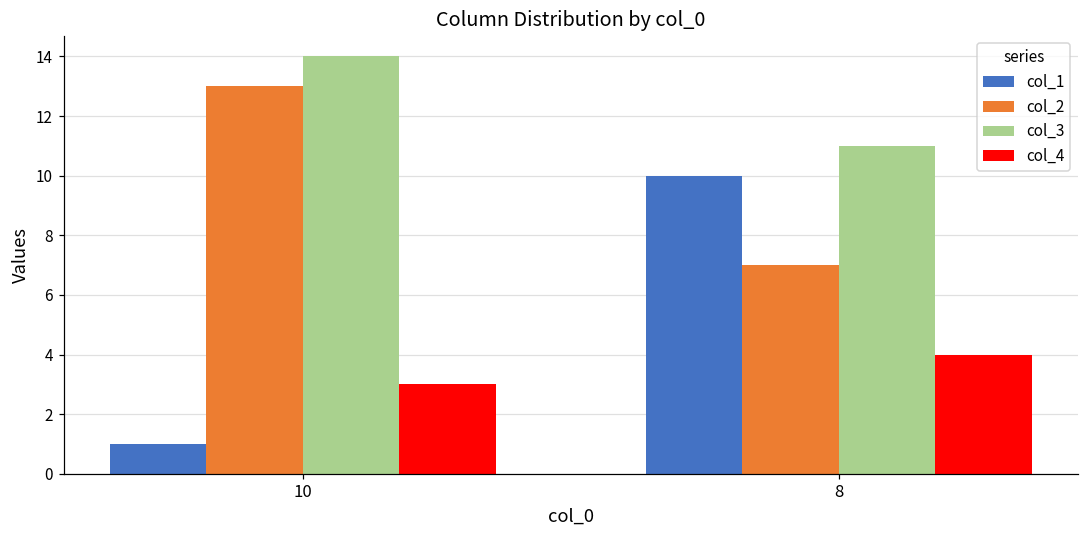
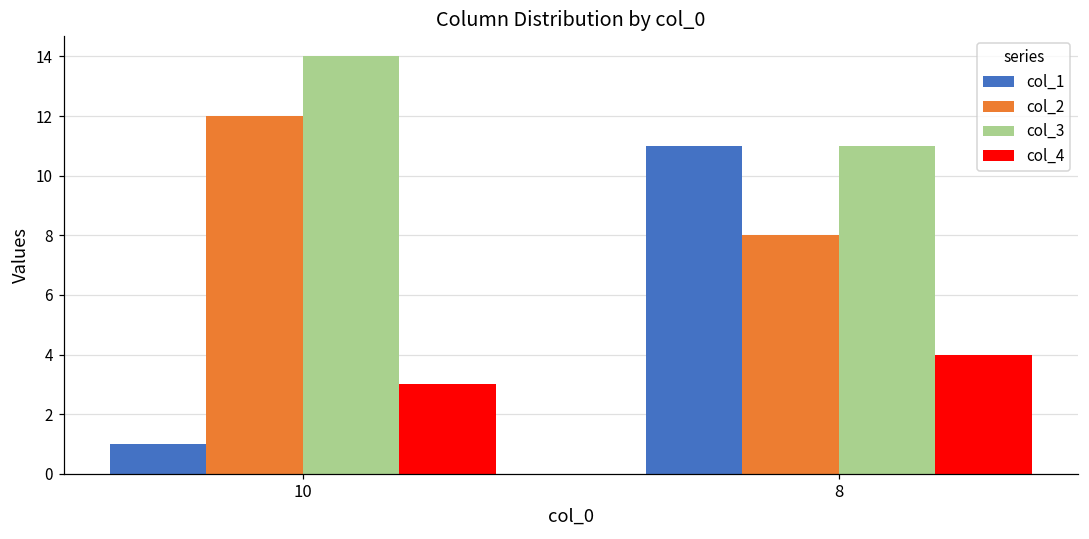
col_2, 10: 13 -> 12
col_1, 8: 10 -> 11
col_2, 8: 7 -> 8
